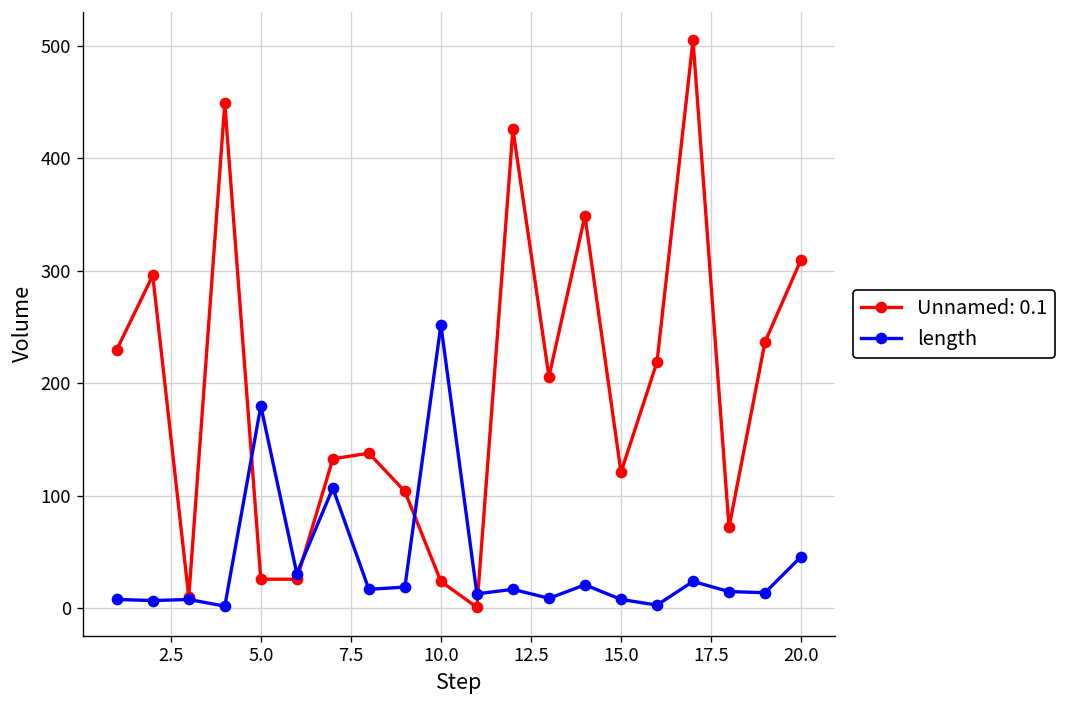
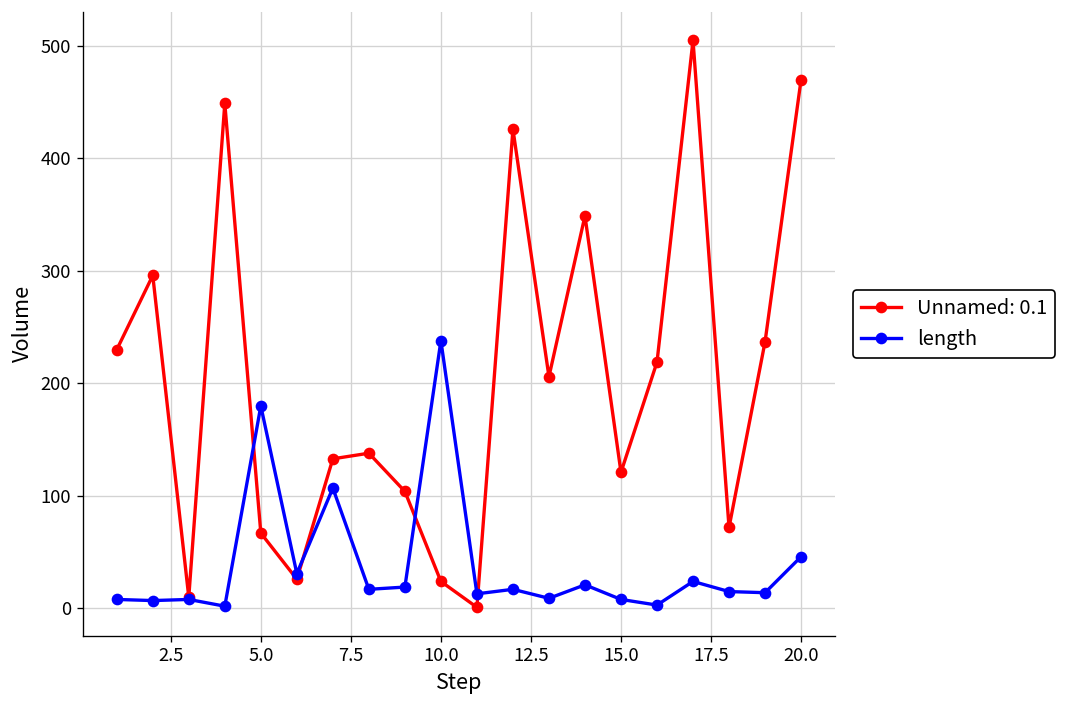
Unnamed: 0.1, 5.0: 30 -> 70
length, 10.0: 250 -> 240
Unnamed: 0.1, 20.0: 310 -> 470
